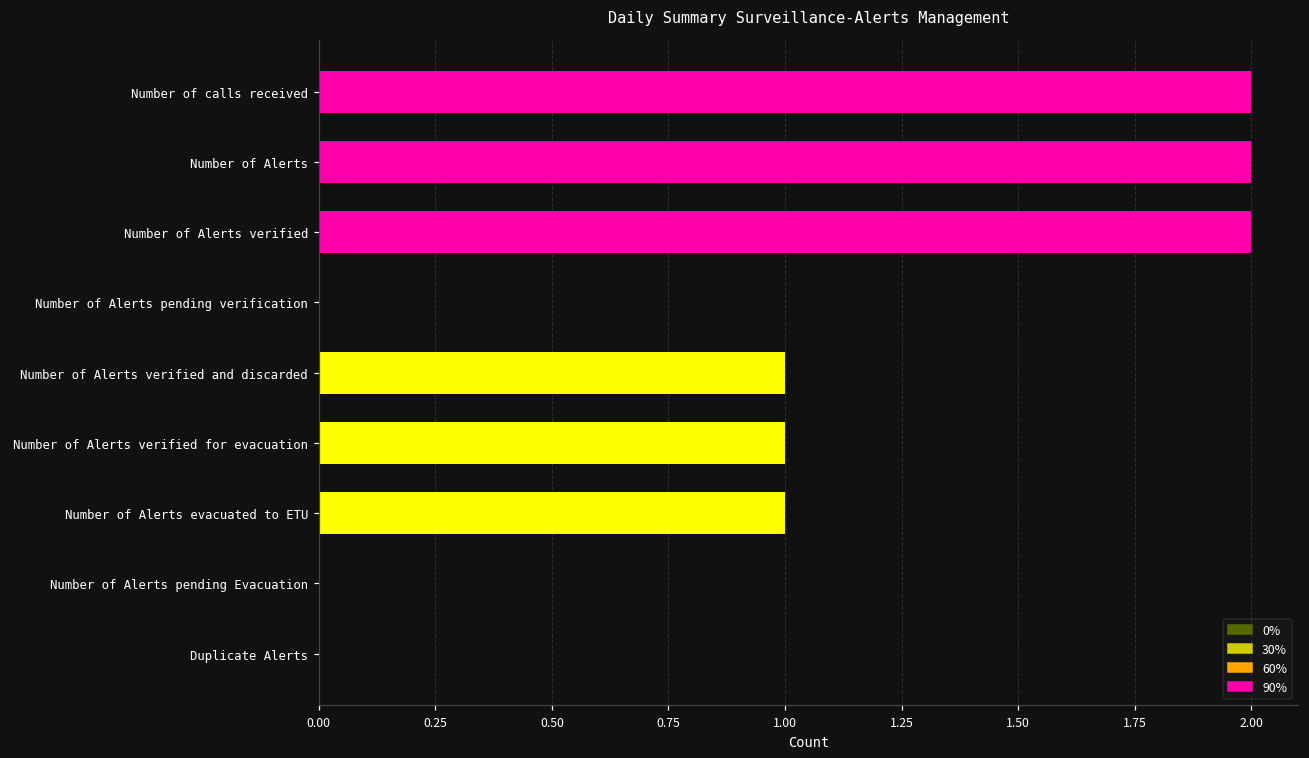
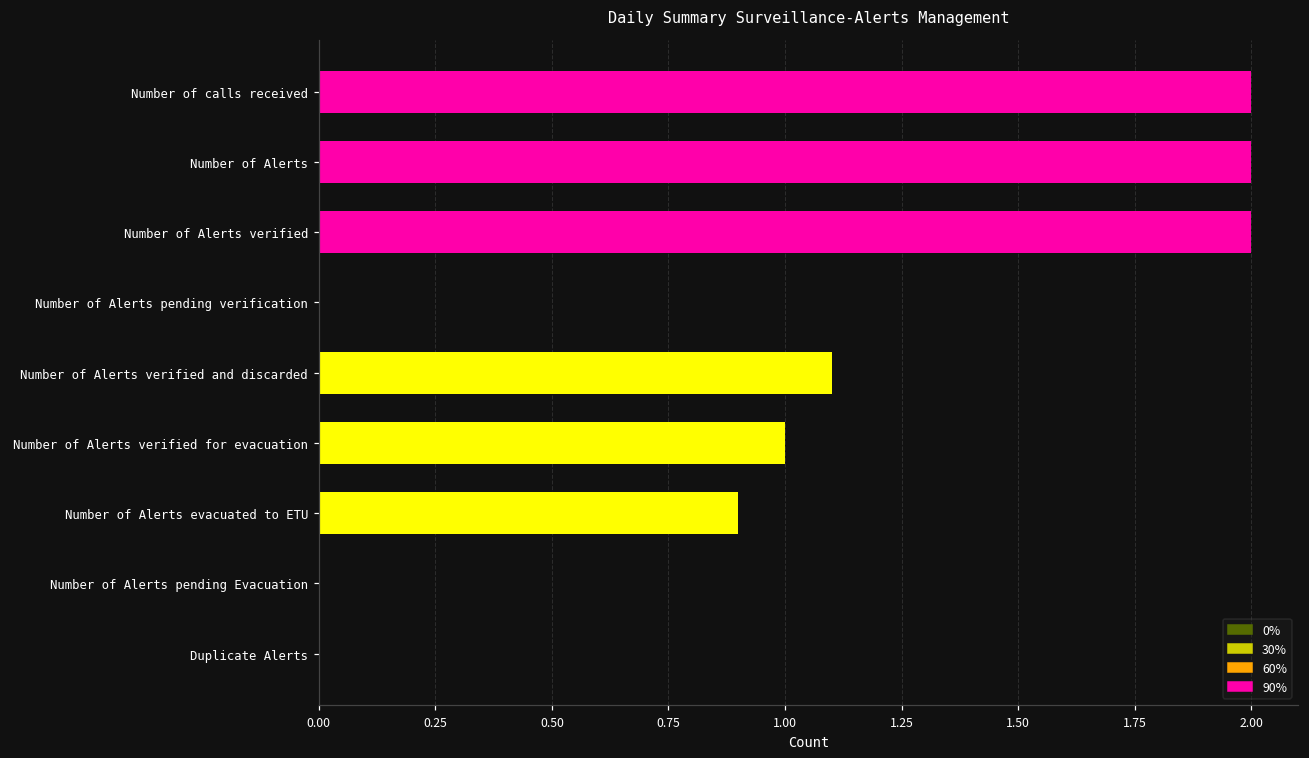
Number of Alerts verified and discarded: 1.0 -> 1.1
Number of Alerts evacuated to ETU: 1.0 -> 0.9
